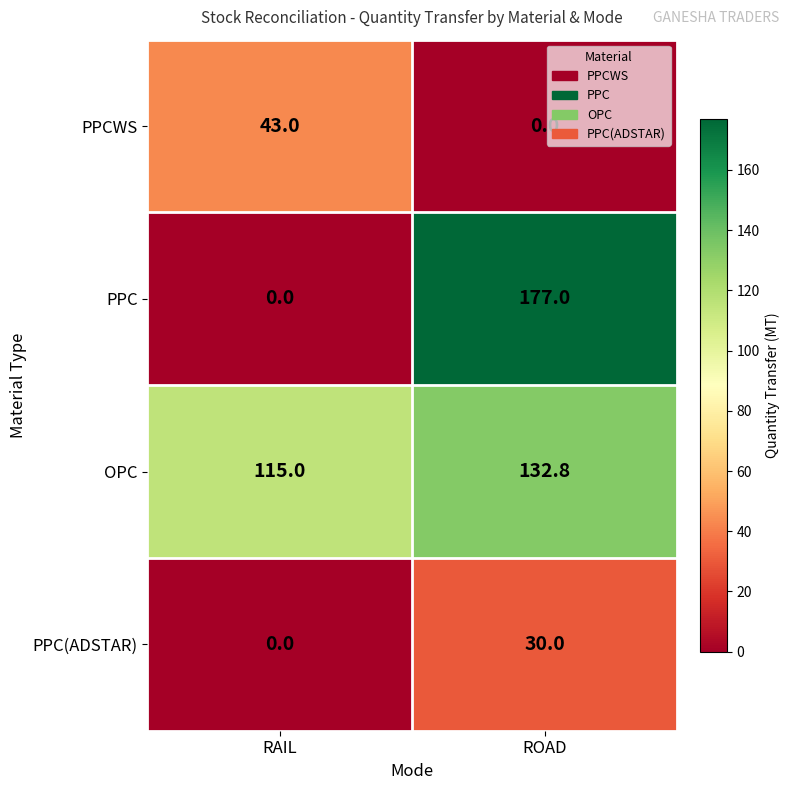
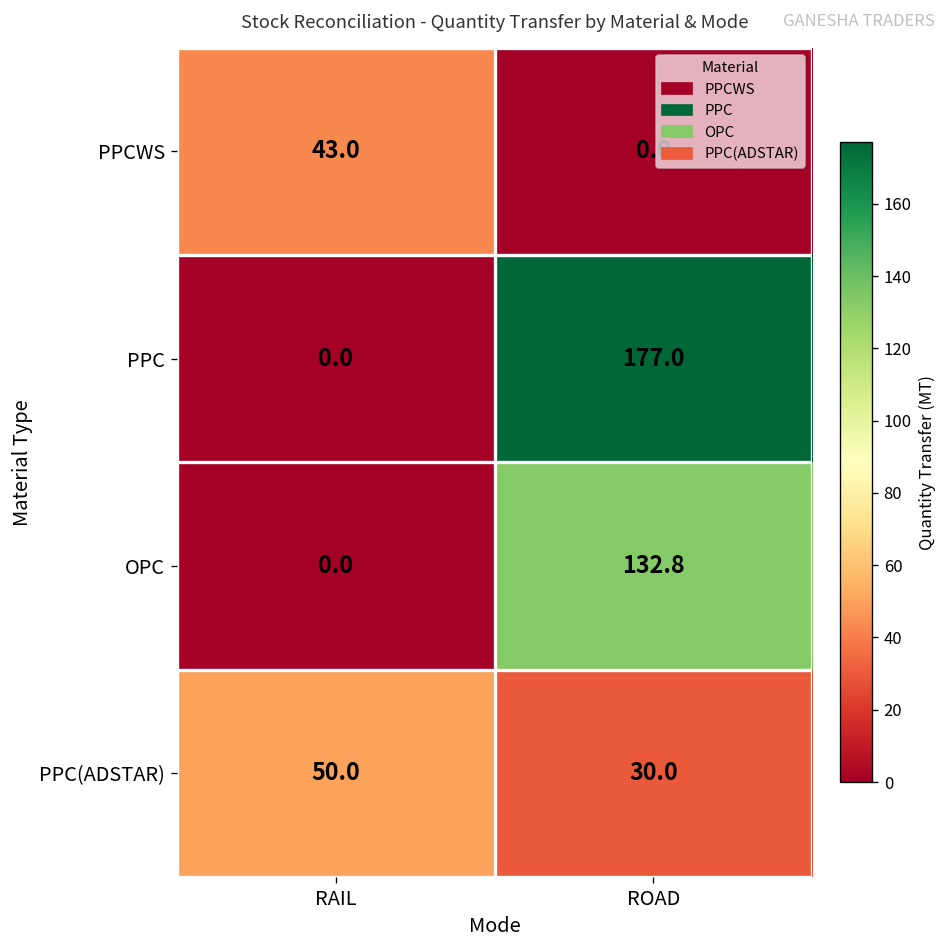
OPC, RAIL: 115.0 -> 0.0
PPC(ADSTAR), RAIL: 0.0 -> 50.0
